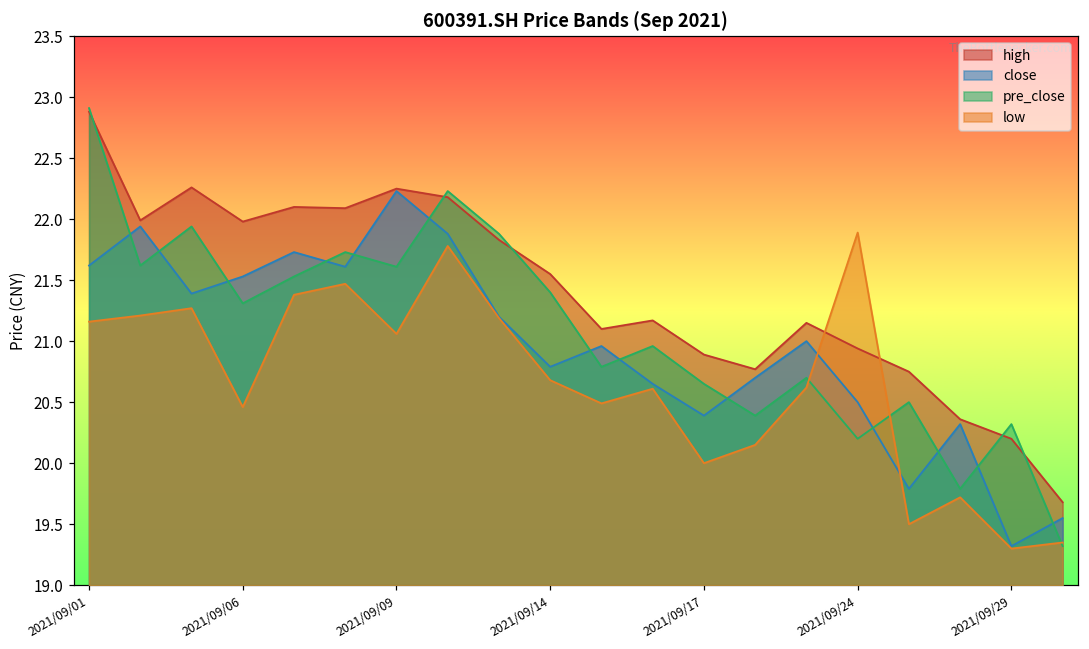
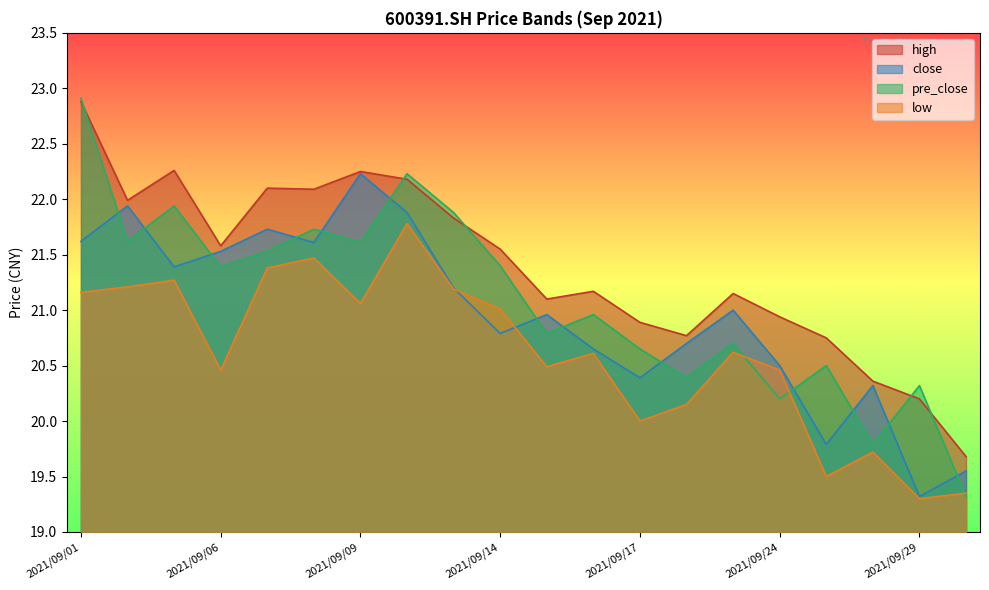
high, 2021/09/06: 21.98 -> 21.58
pre_close, 2021/09/06: 21.31 -> 21.39
low, 2021/09/14: 20.68 -> 21.01
low, 2021/09/24: 21.89 -> 20.46
